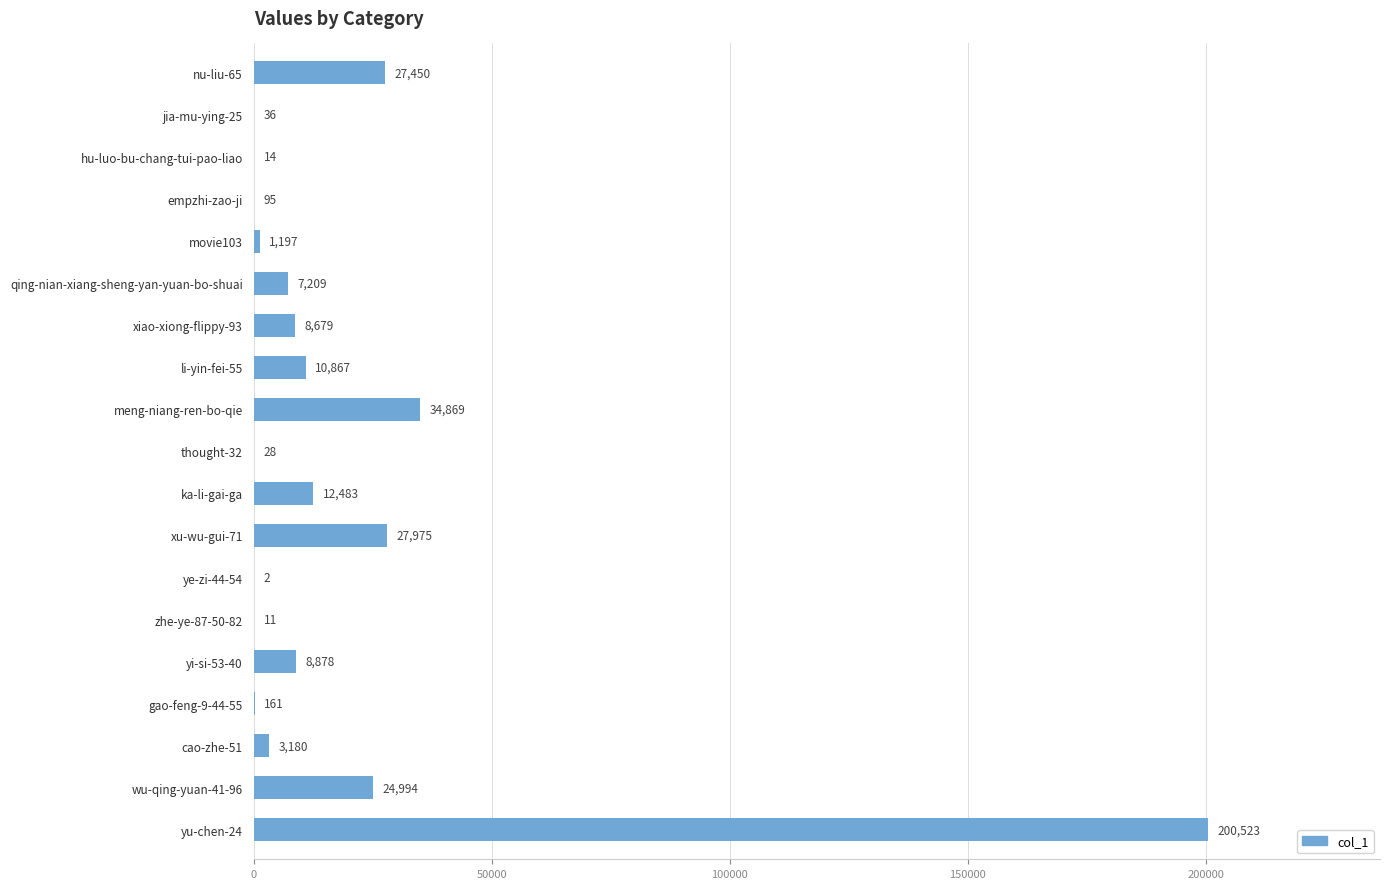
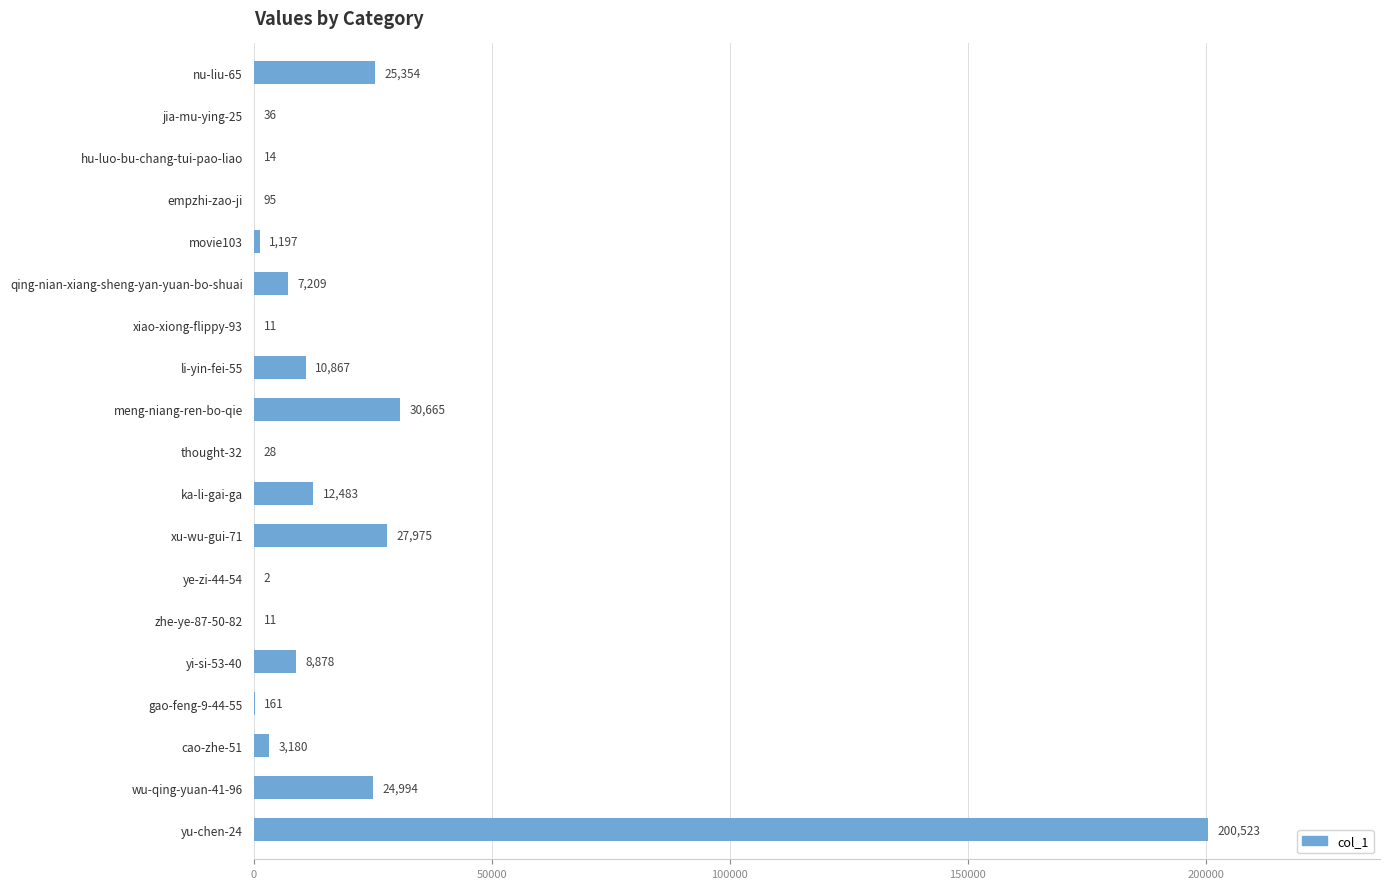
nu-liu-65: 27,450 -> 25,354
xiao-xiong-flippy-93: 8,679 -> 11
meng-niang-ren-bo-qie: 34,869 -> 30,665
